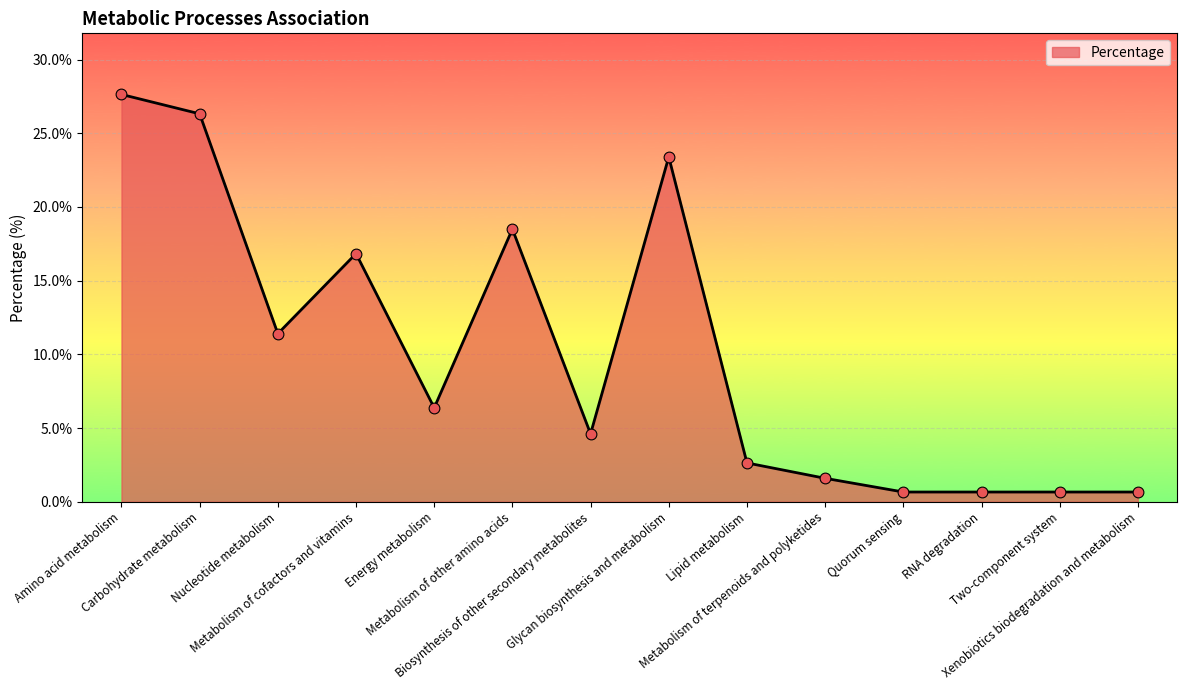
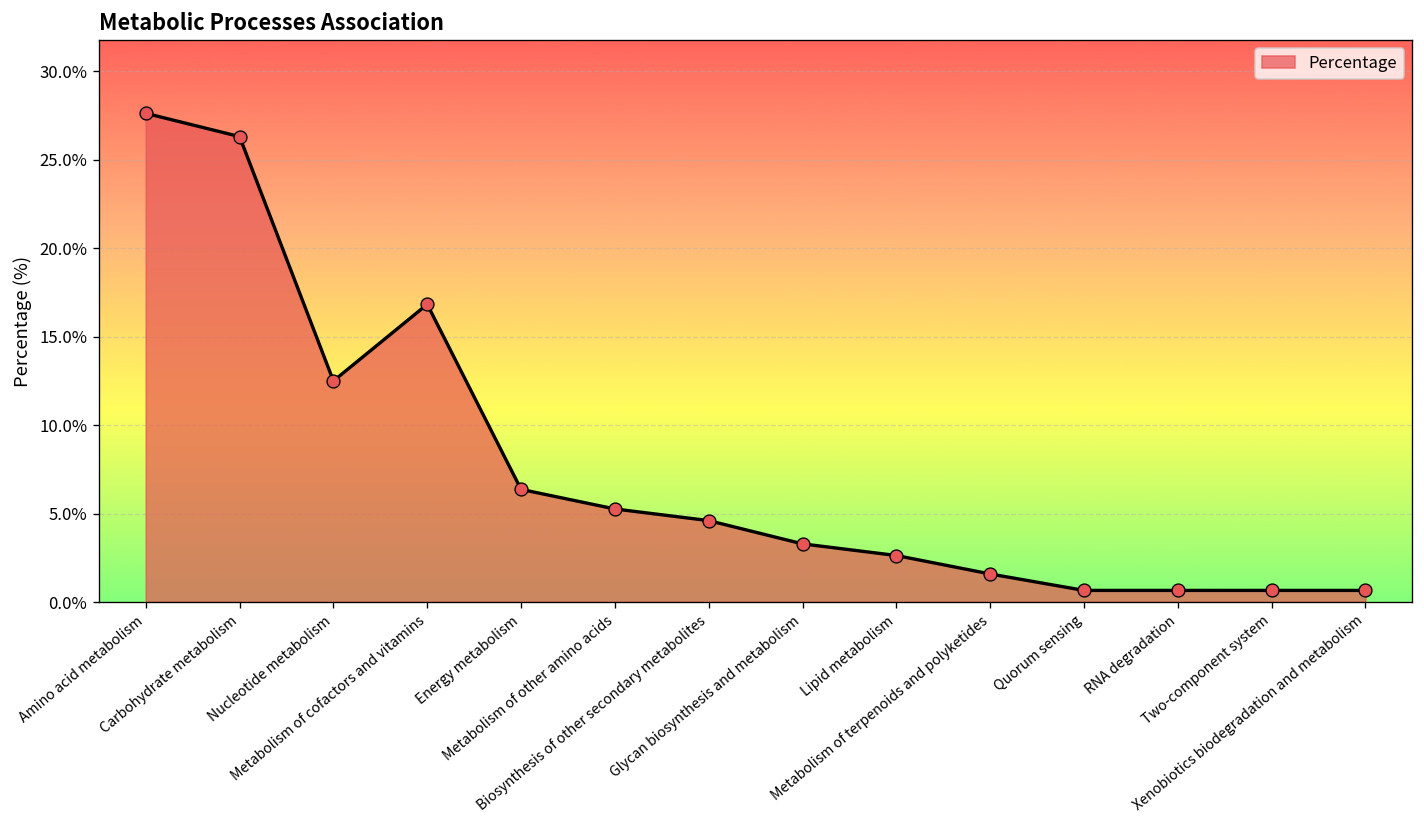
Nucleotide metabolism: 11.4% -> 12.5%
Metabolism of other amino acids: 18.5% -> 5.3%
Glycan biosynthesis and metabolism: 23.4% -> 3.3%
